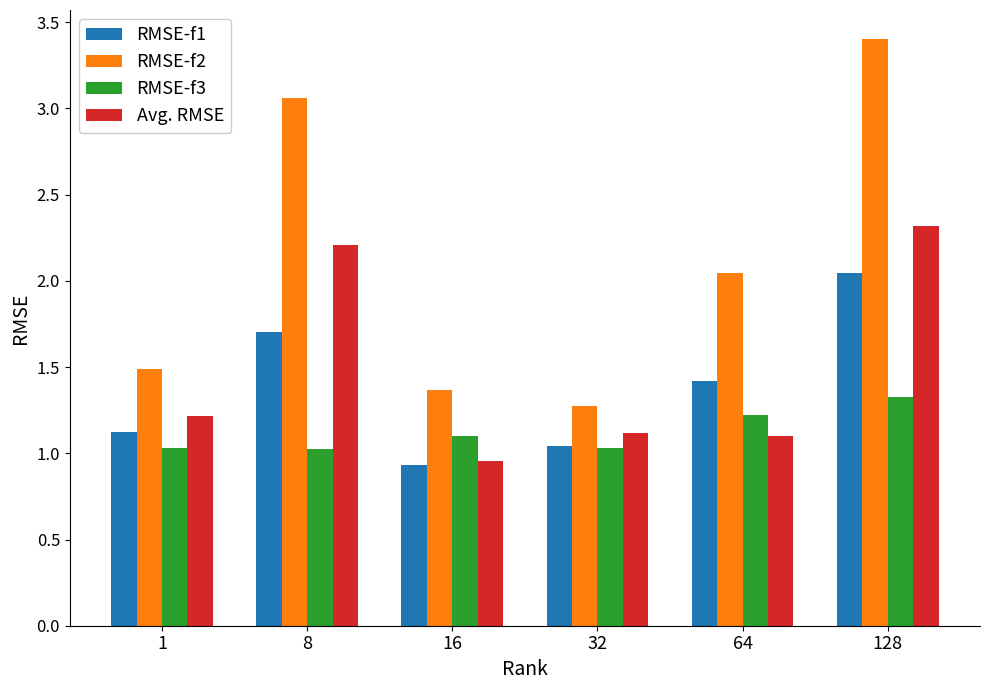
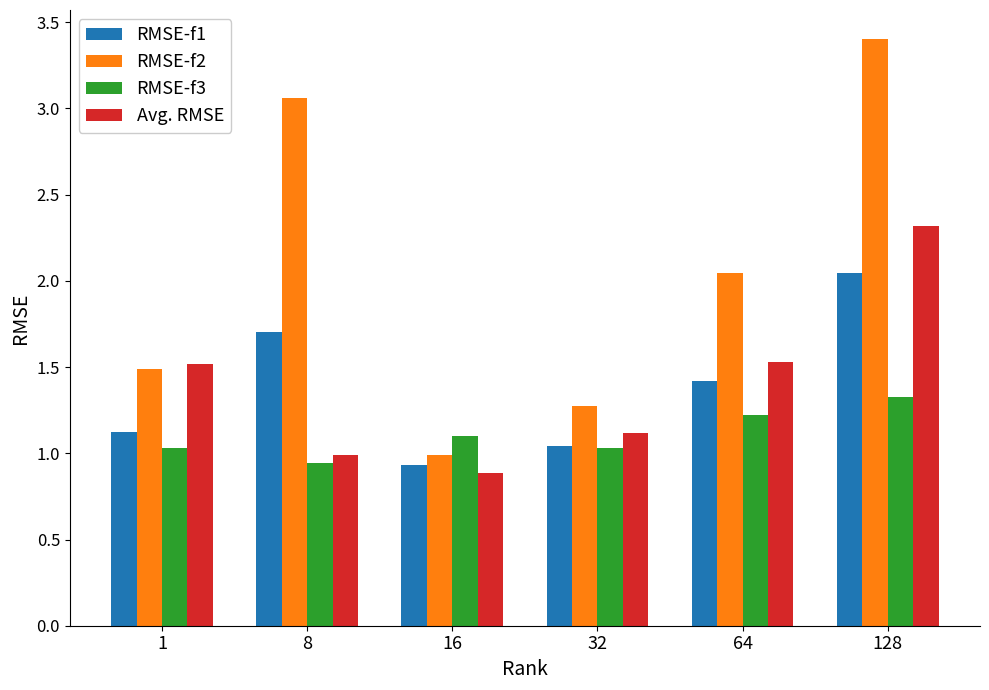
Avg. RMSE, 1: 1.22 -> 1.52
RMSE-f3, 8: 1.02 -> 0.95
Avg. RMSE, 8: 2.21 -> 0.99
RMSE-f2, 16: 1.37 -> 0.99
Avg. RMSE, 16: 0.95 -> 0.89
Avg. RMSE, 64: 1.10 -> 1.53
